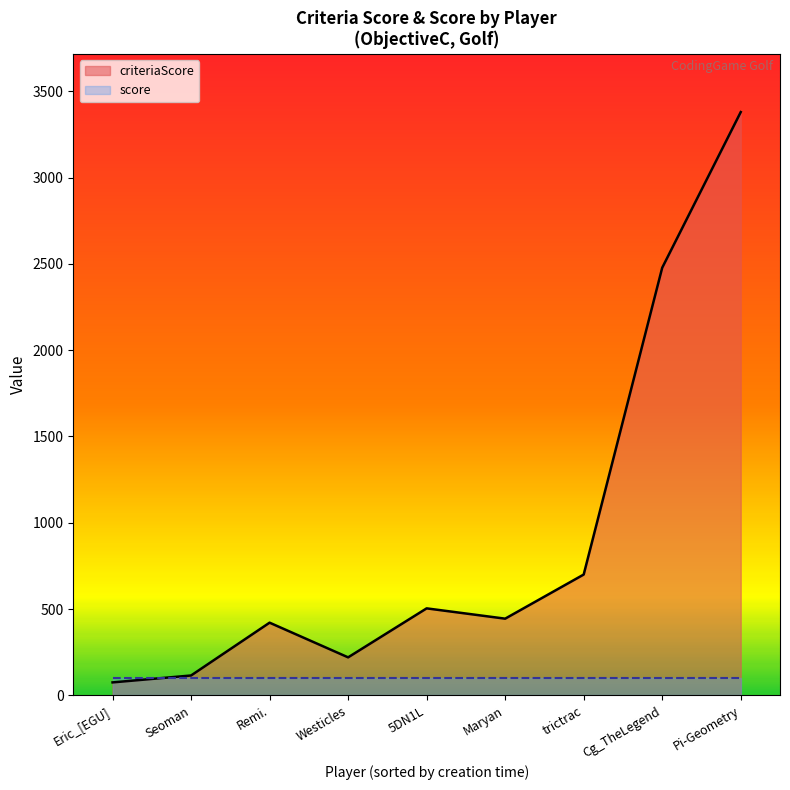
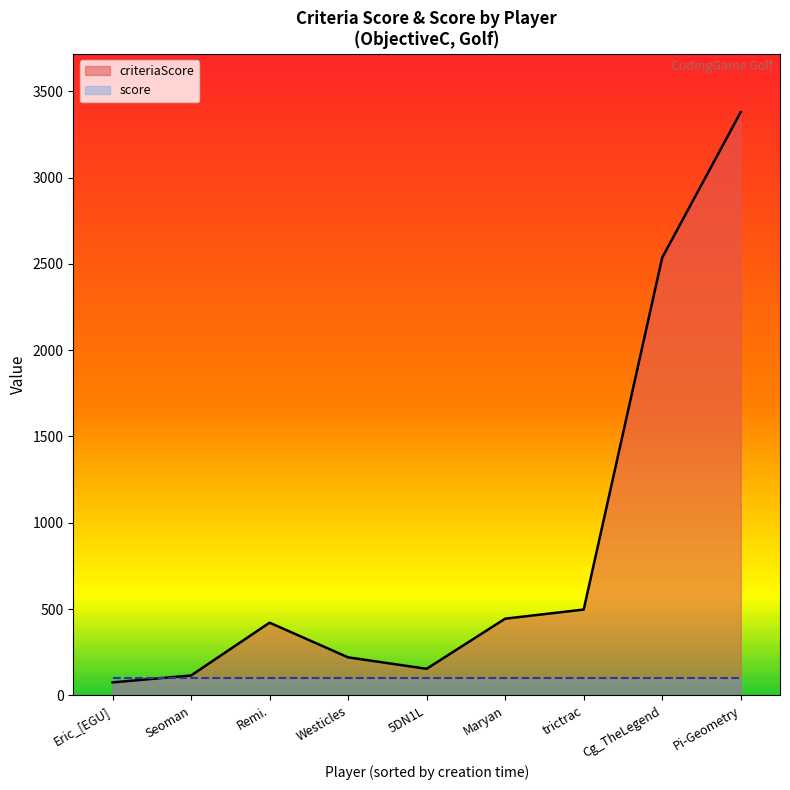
criteriaScore, 5DN1L: 500 -> 150
criteriaScore, trictrac: 700 -> 500
criteriaScore, Cg_TheLegend: 2480 -> 2540
